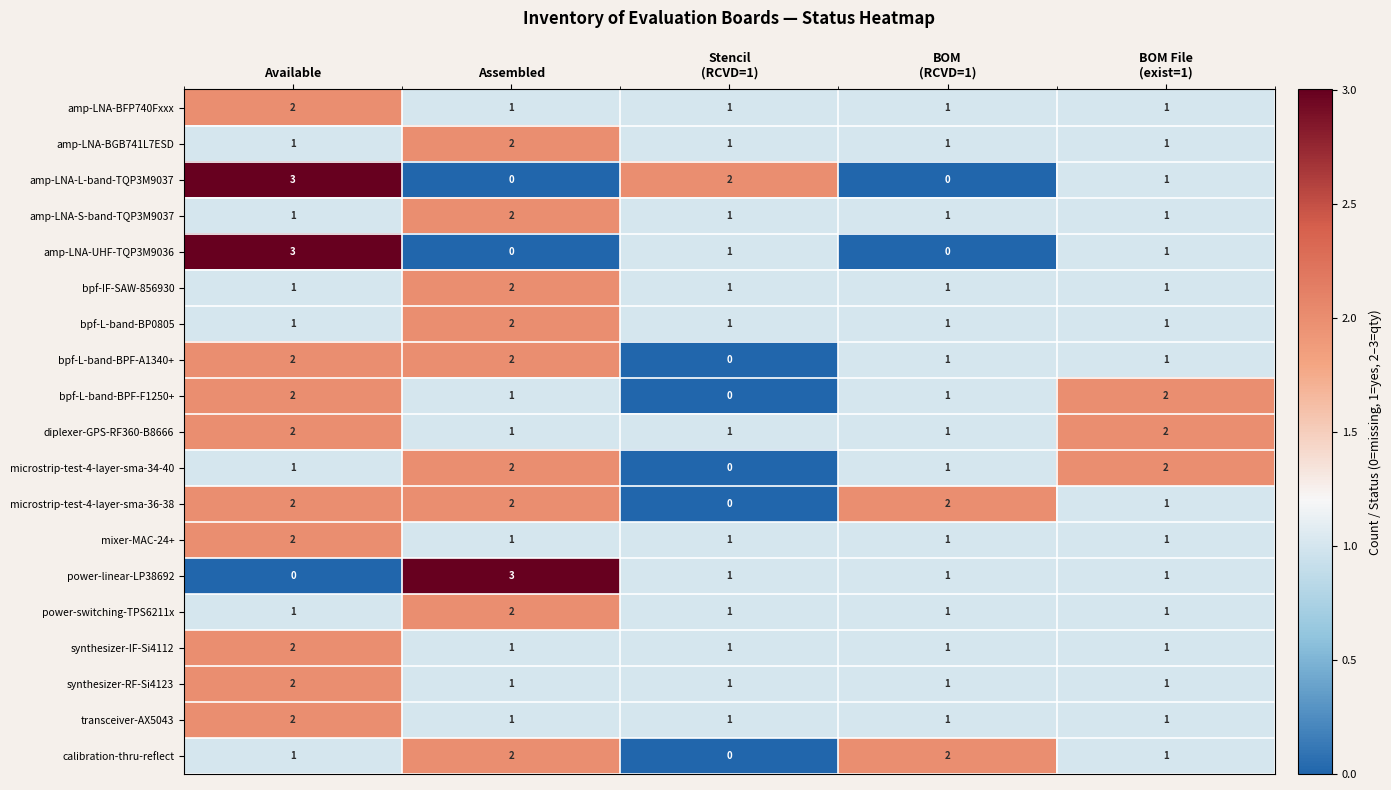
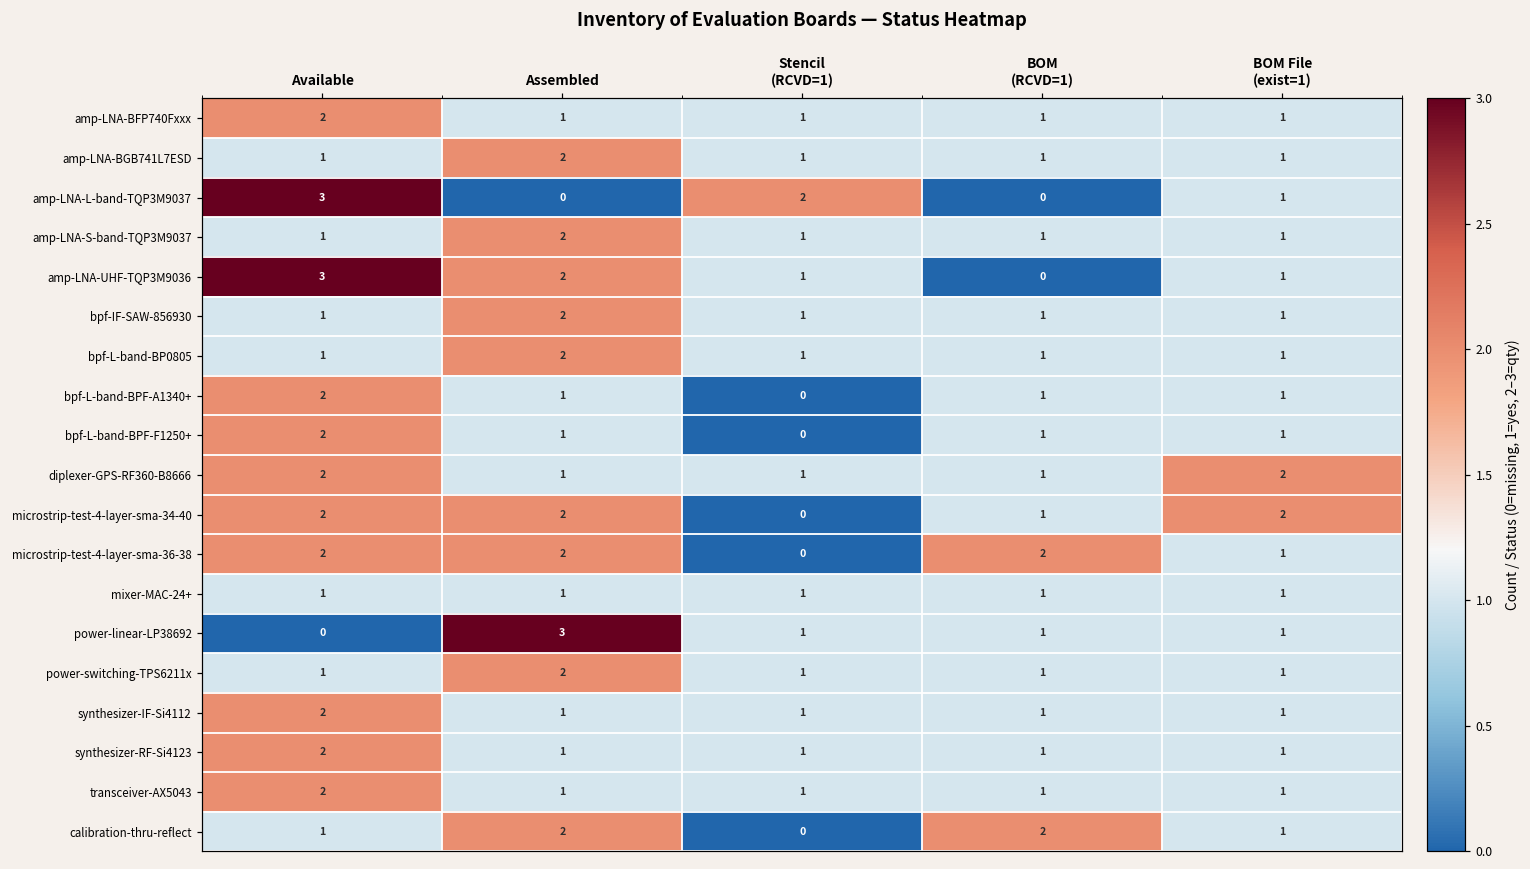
amp-LNA-UHF-TQP3M9036, Assembled: 0 -> 2
bpf-L-band-BPF-A1340+, Assembled: 2 -> 1
bpf-L-band-BPF-F1250+, BOM File (exist=1): 2 -> 1
microstrip-test-4-layer-sma-34-40, Available: 1 -> 2
mixer-MAC-24+, Available: 2 -> 1
